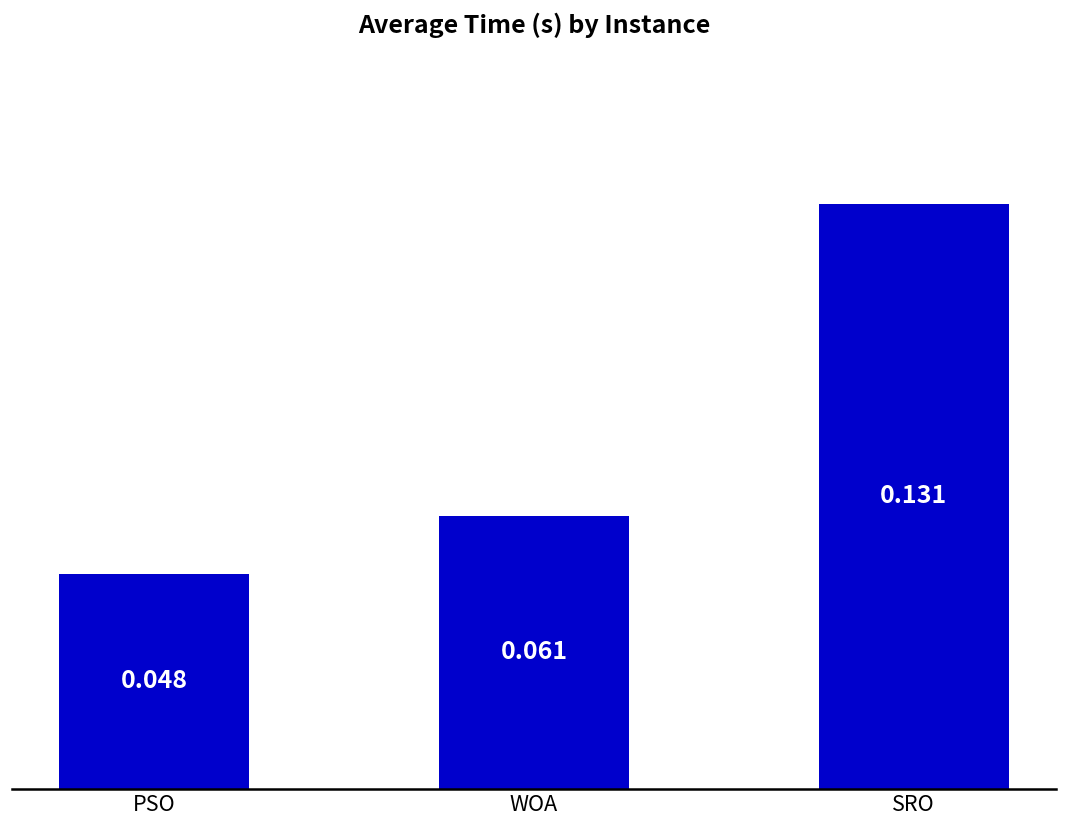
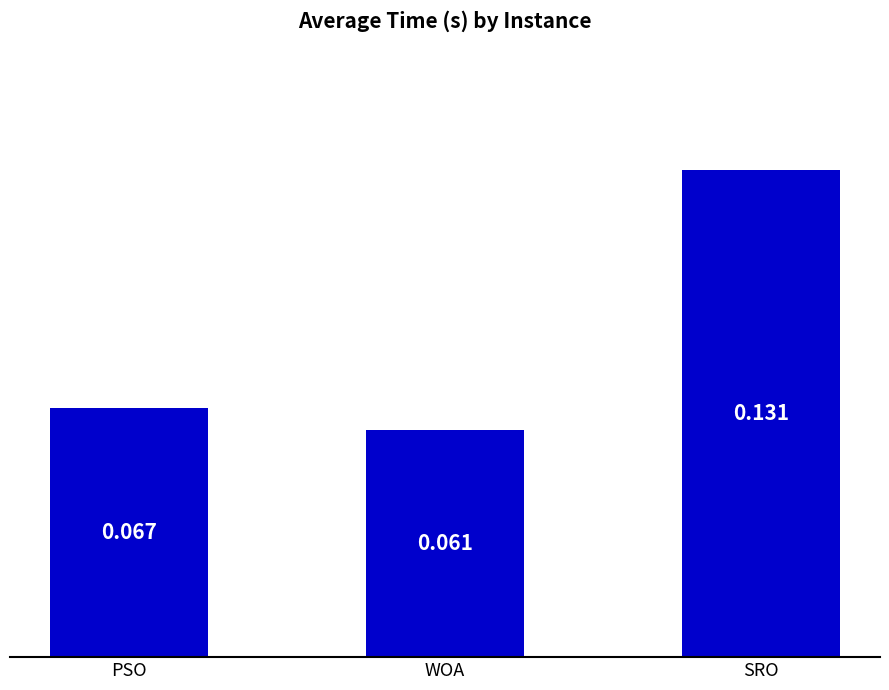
PSO: 0.048 -> 0.067
